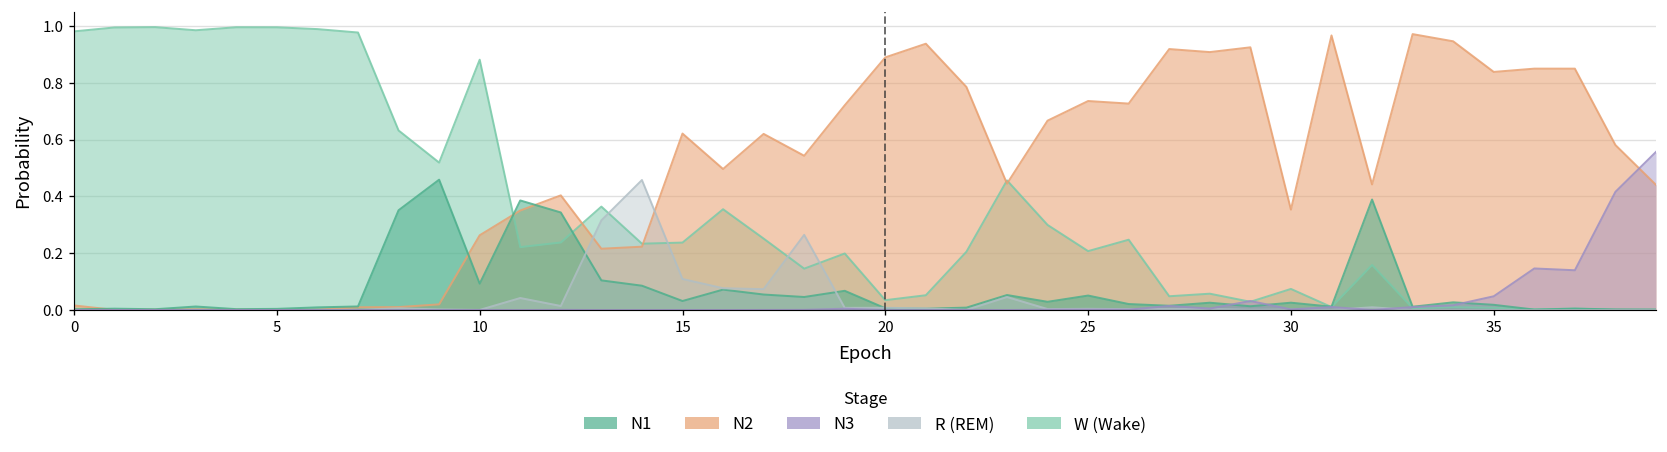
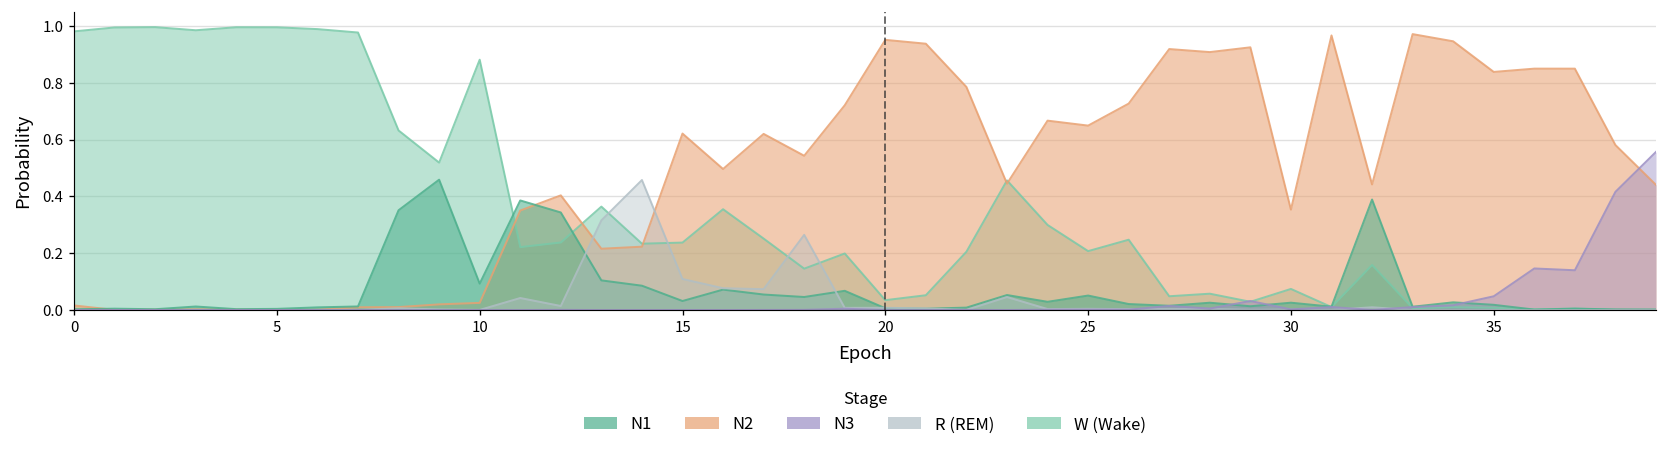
N2, 10: 0.26 -> 0.03
N2, 20: 0.89 -> 0.95
N2, 25: 0.74 -> 0.65
